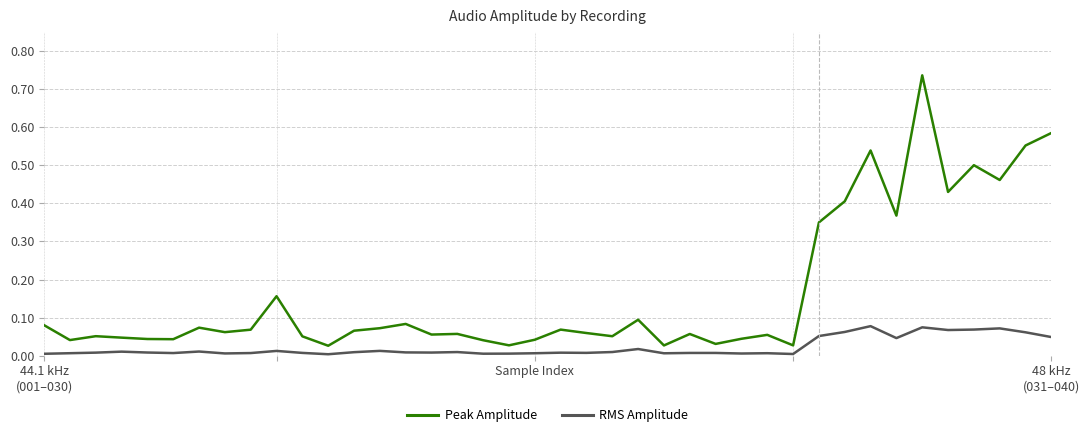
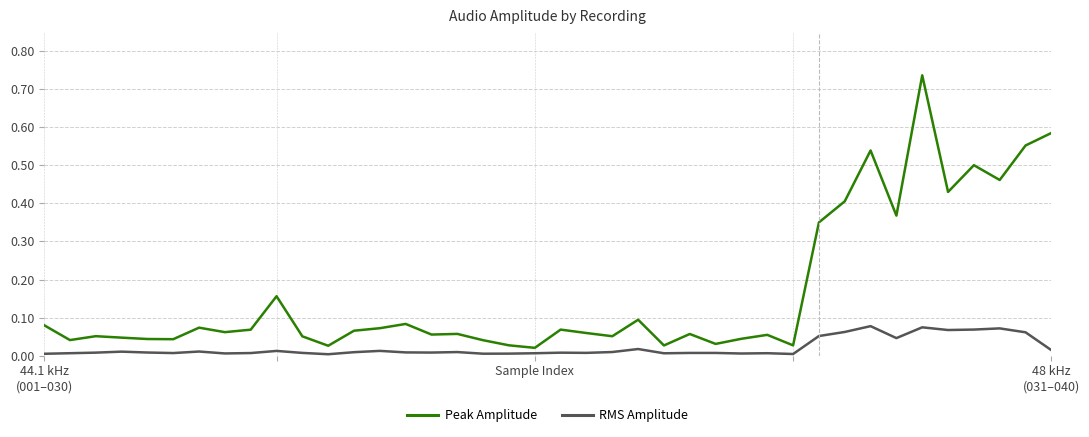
Peak Amplitude, Sample Index: 0.04 -> 0.02
RMS Amplitude, 48 kHz (031–040): 0.05 -> 0.01
